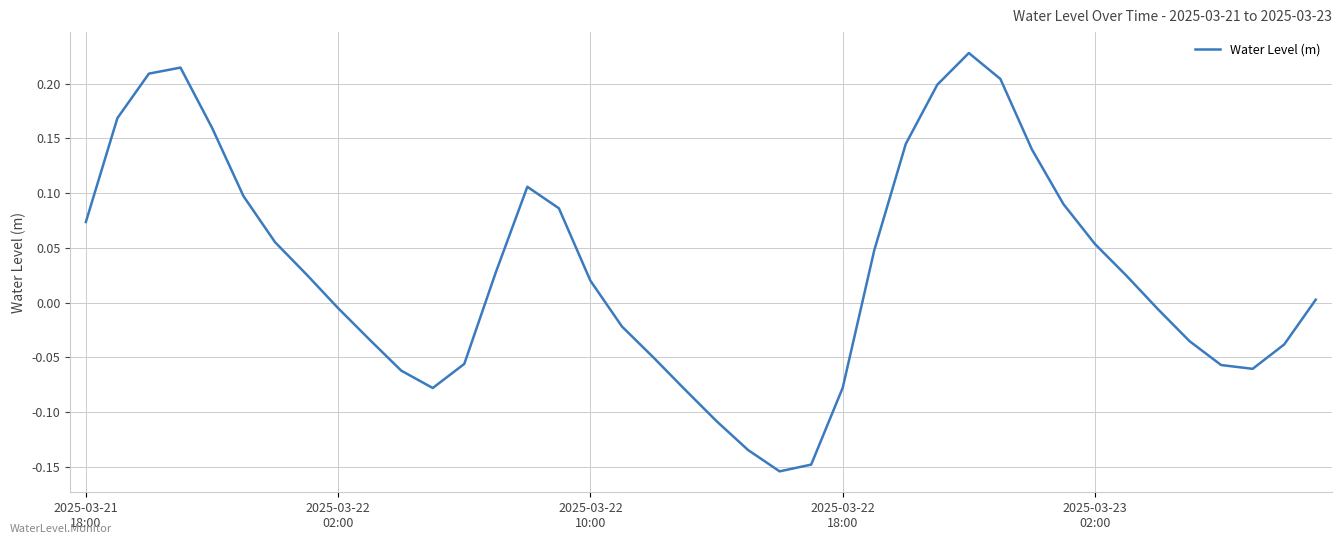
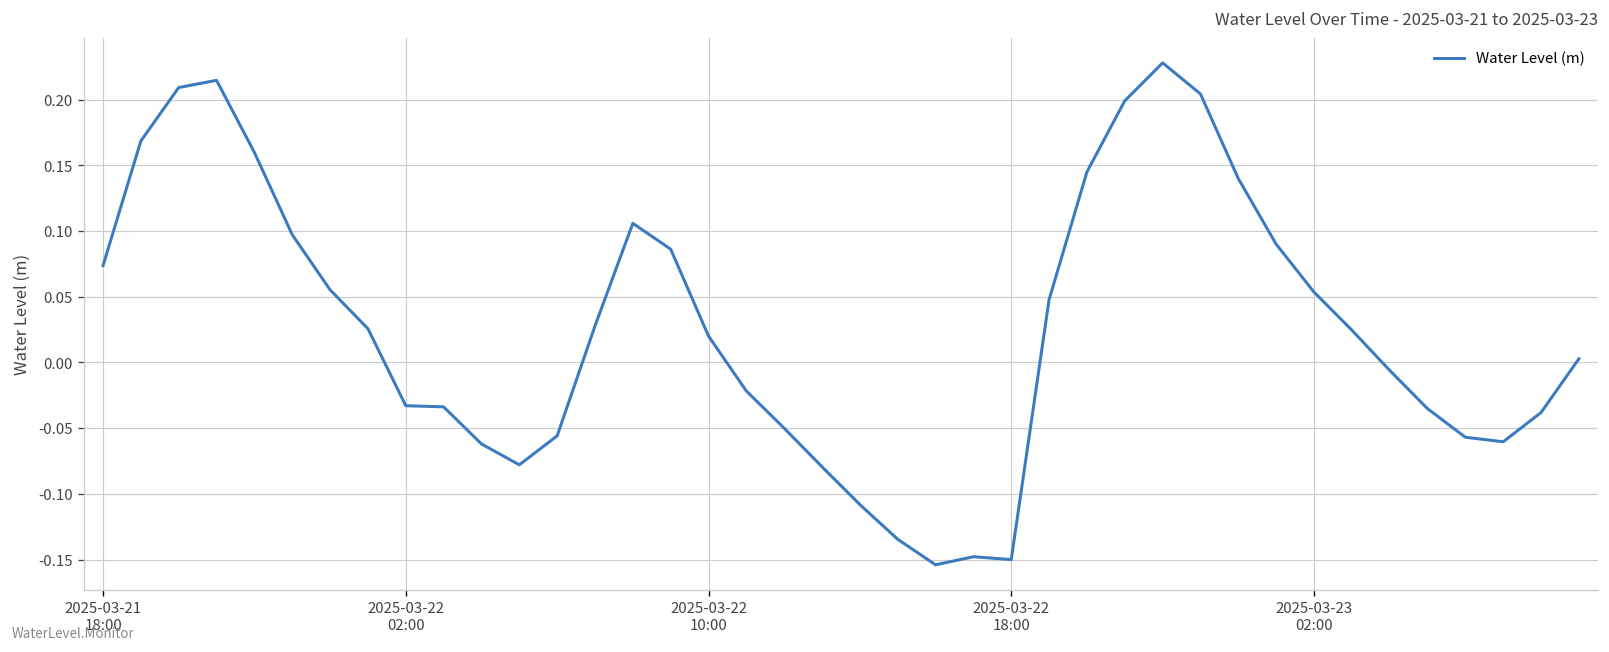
2025-03-22 02:00: -0.005 -> -0.033
2025-03-22 18:00: -0.078 -> -0.150
